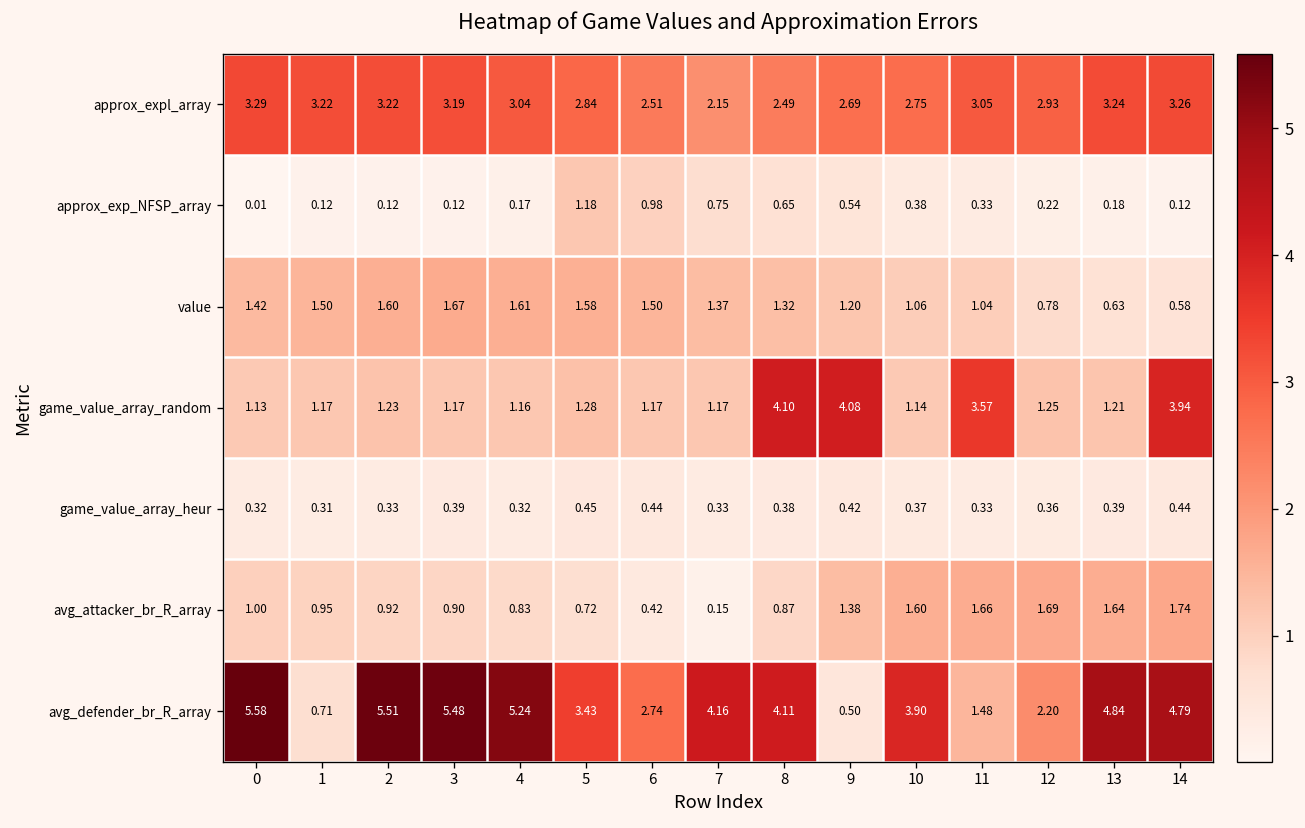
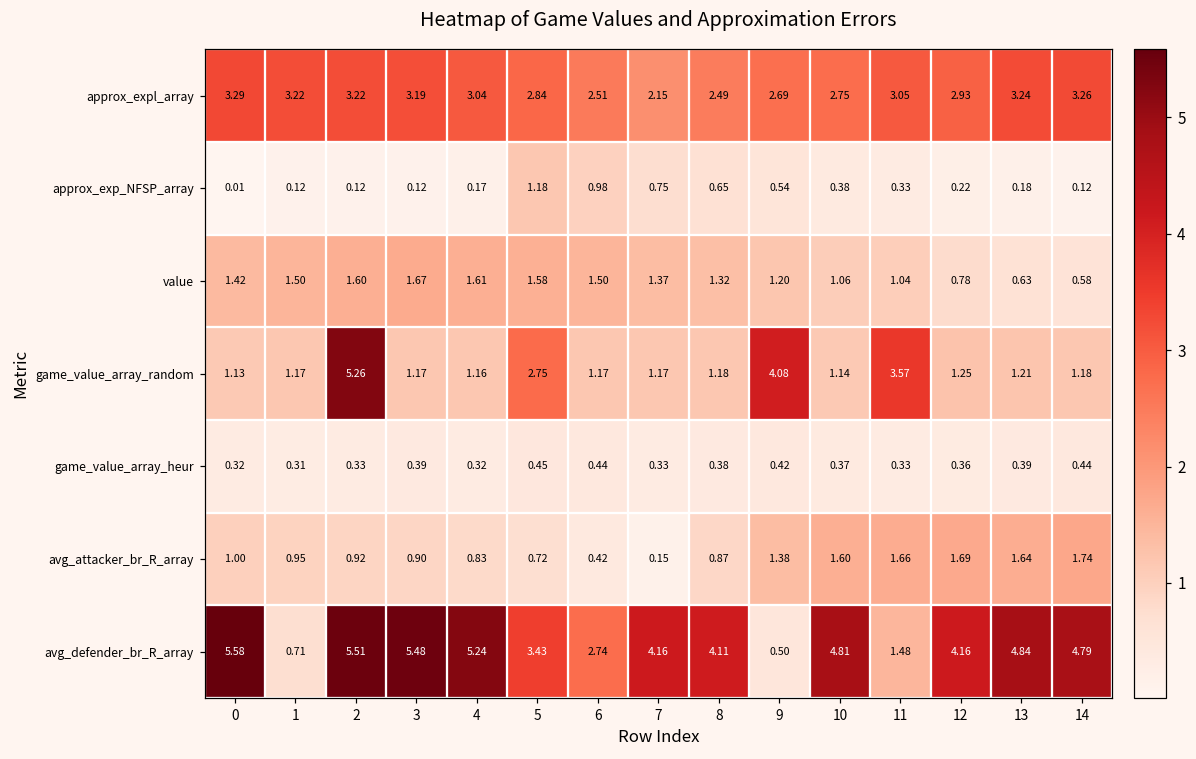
game_value_array_random, 2: 1.23 -> 5.26
game_value_array_random, 5: 1.28 -> 2.75
game_value_array_random, 8: 4.10 -> 1.18
game_value_array_random, 14: 3.94 -> 1.18
avg_defender_br_R_array, 10: 3.90 -> 4.81
avg_defender_br_R_array, 12: 2.20 -> 4.16
